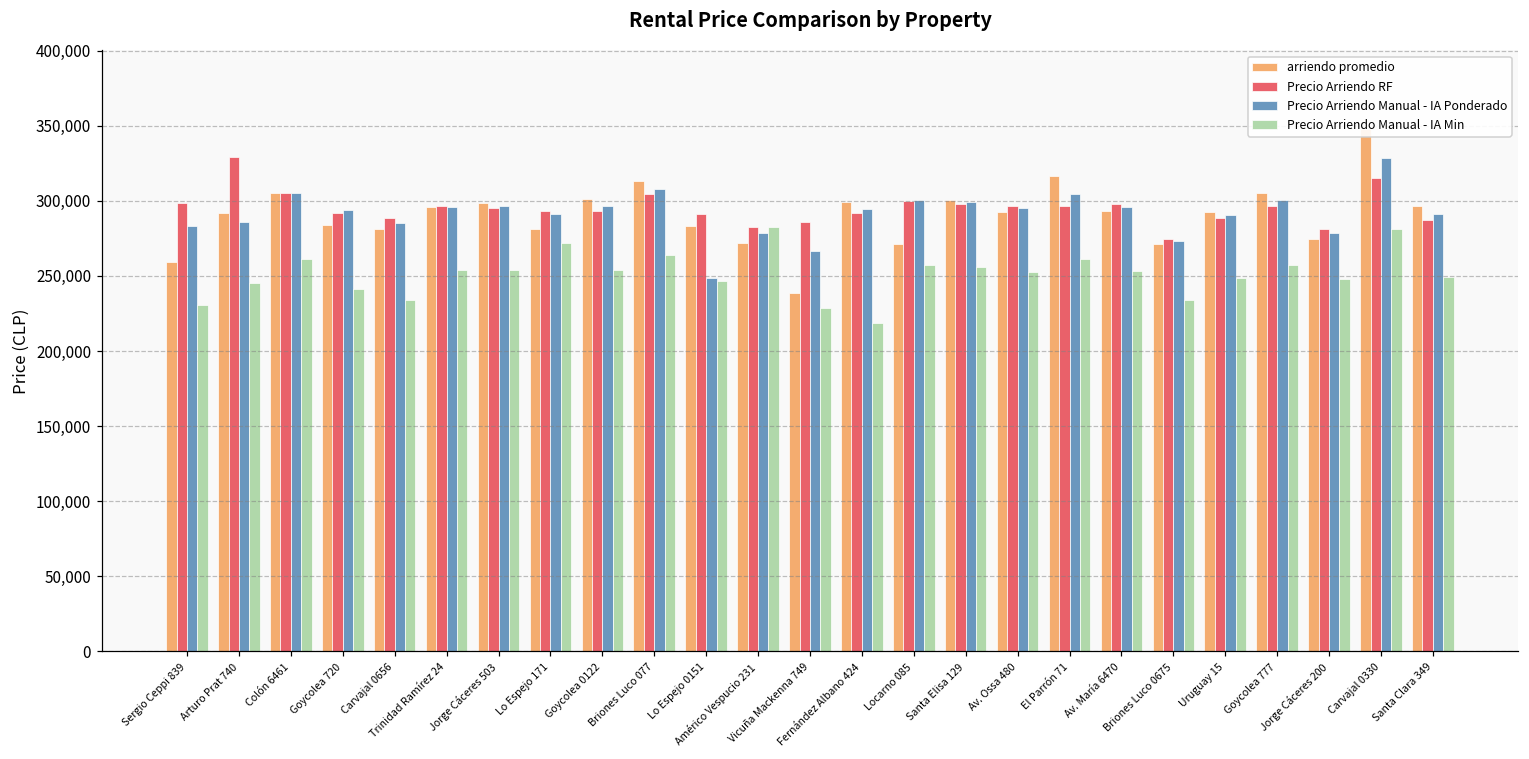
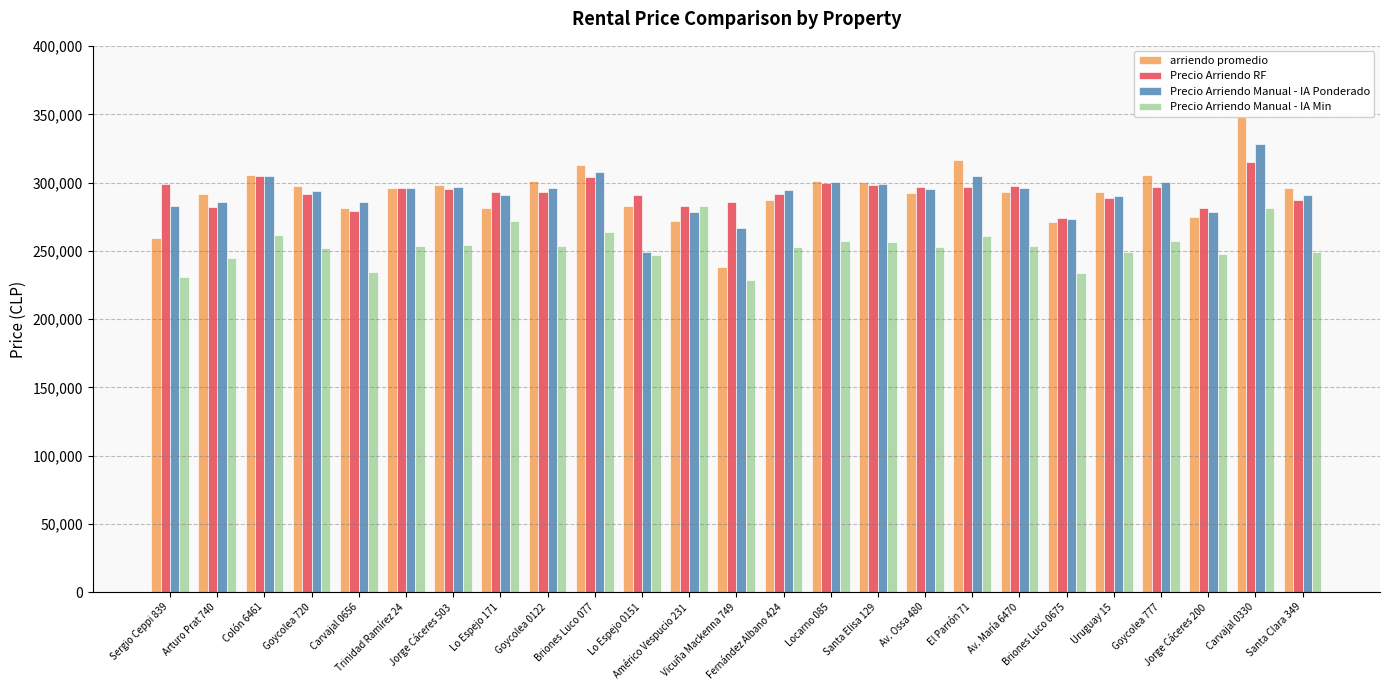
Precio Arriendo RF, Arturo Prat 740: 329,000 -> 282,000
arriendo promedio, Goycolea 720: 284,000 -> 298,000
Precio Arriendo Manual - IA Min, Goycolea 720: 241,000 -> 252,000
Precio Arriendo RF, Carvajal 0656: 289,000 -> 280,000
arriendo promedio, Fernández Albano 424: 299,000 -> 288,000
Precio Arriendo Manual - IA Min, Fernández Albano 424: 219,000 -> 253,000
arriendo promedio, Locarno 085: 271,000 -> 301,000
